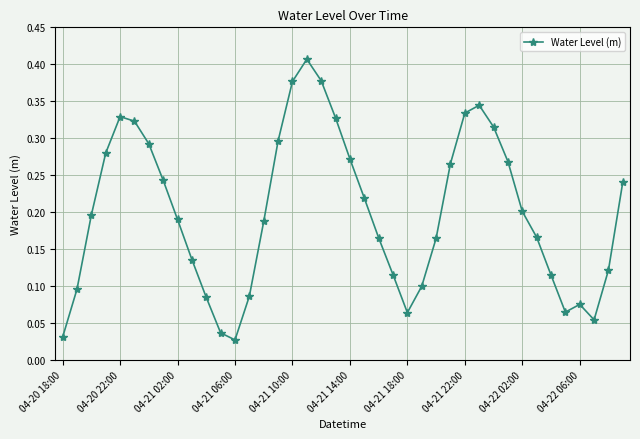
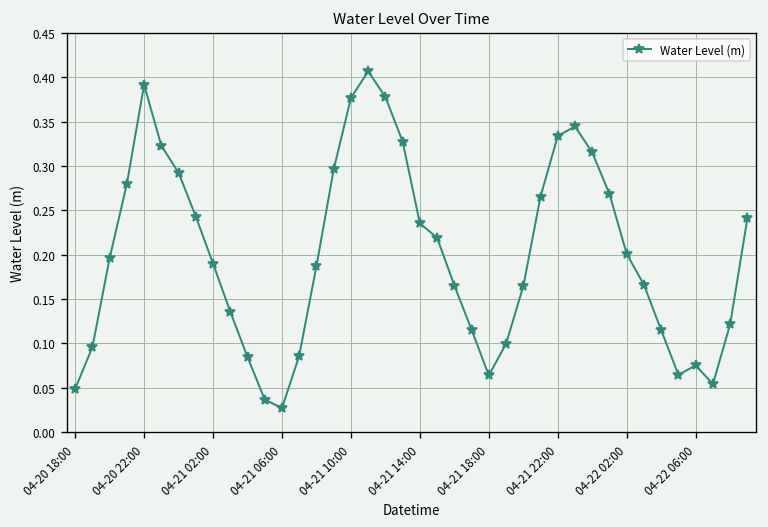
04-20 18:00: 0.03 -> 0.05
04-20 22:00: 0.33 -> 0.39
04-21 14:00: 0.27 -> 0.24
